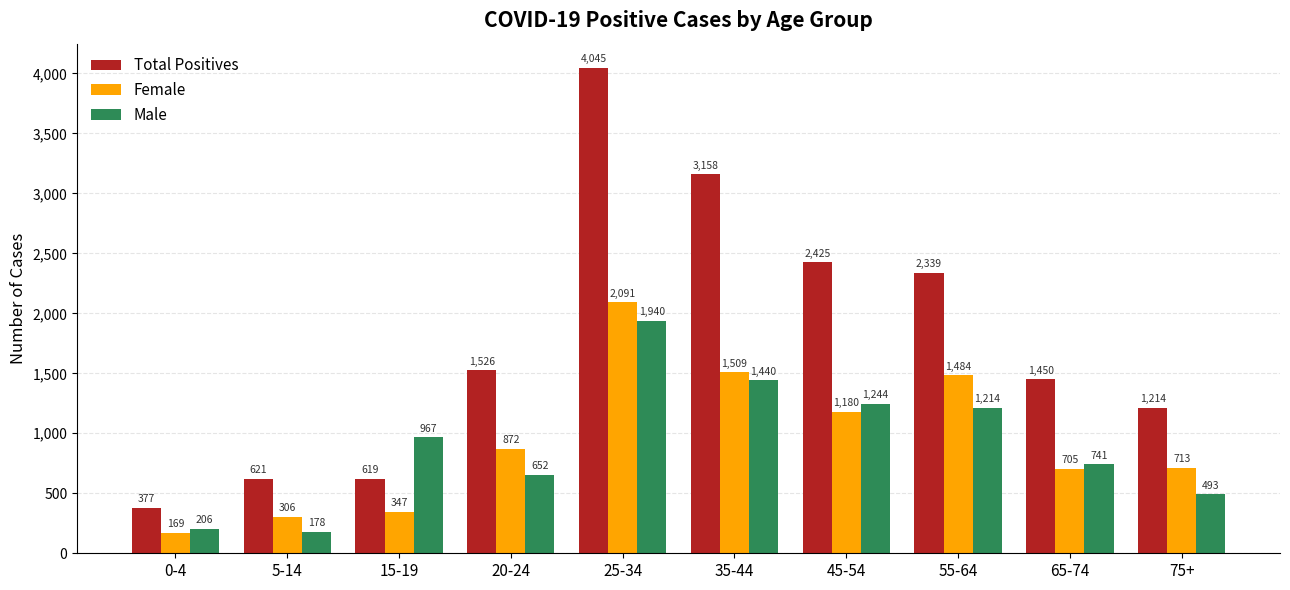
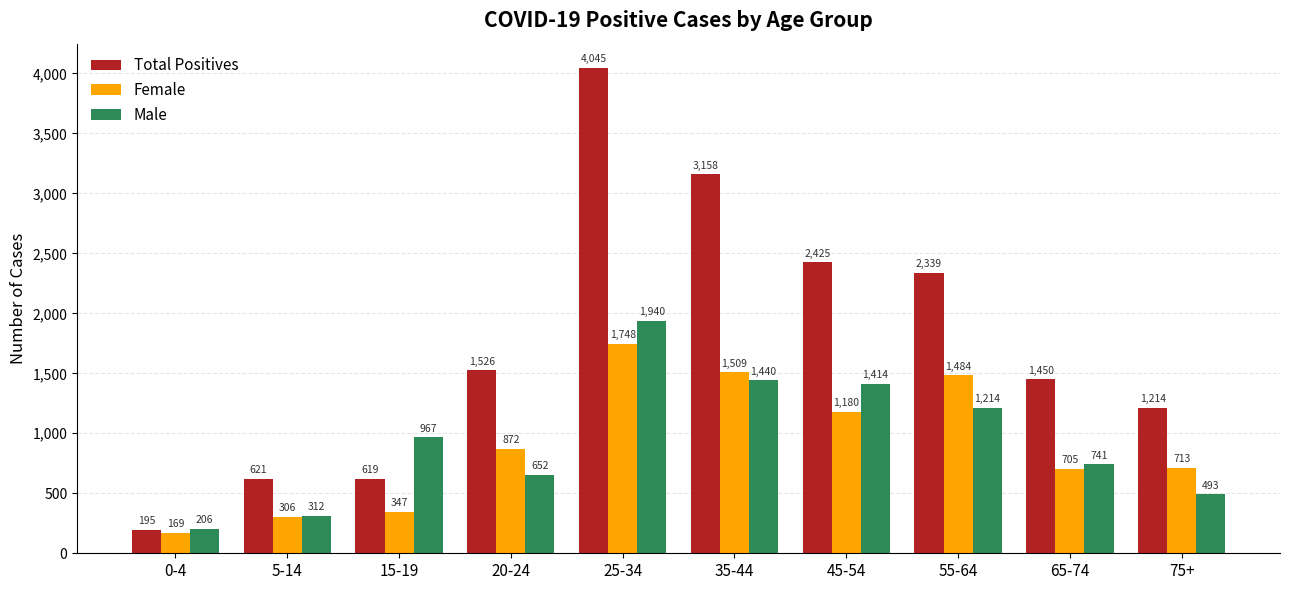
Total Positives, 0-4: 377 -> 195
Male, 5-14: 178 -> 312
Female, 25-34: 2,091 -> 1,748
Male, 45-54: 1,244 -> 1,414
